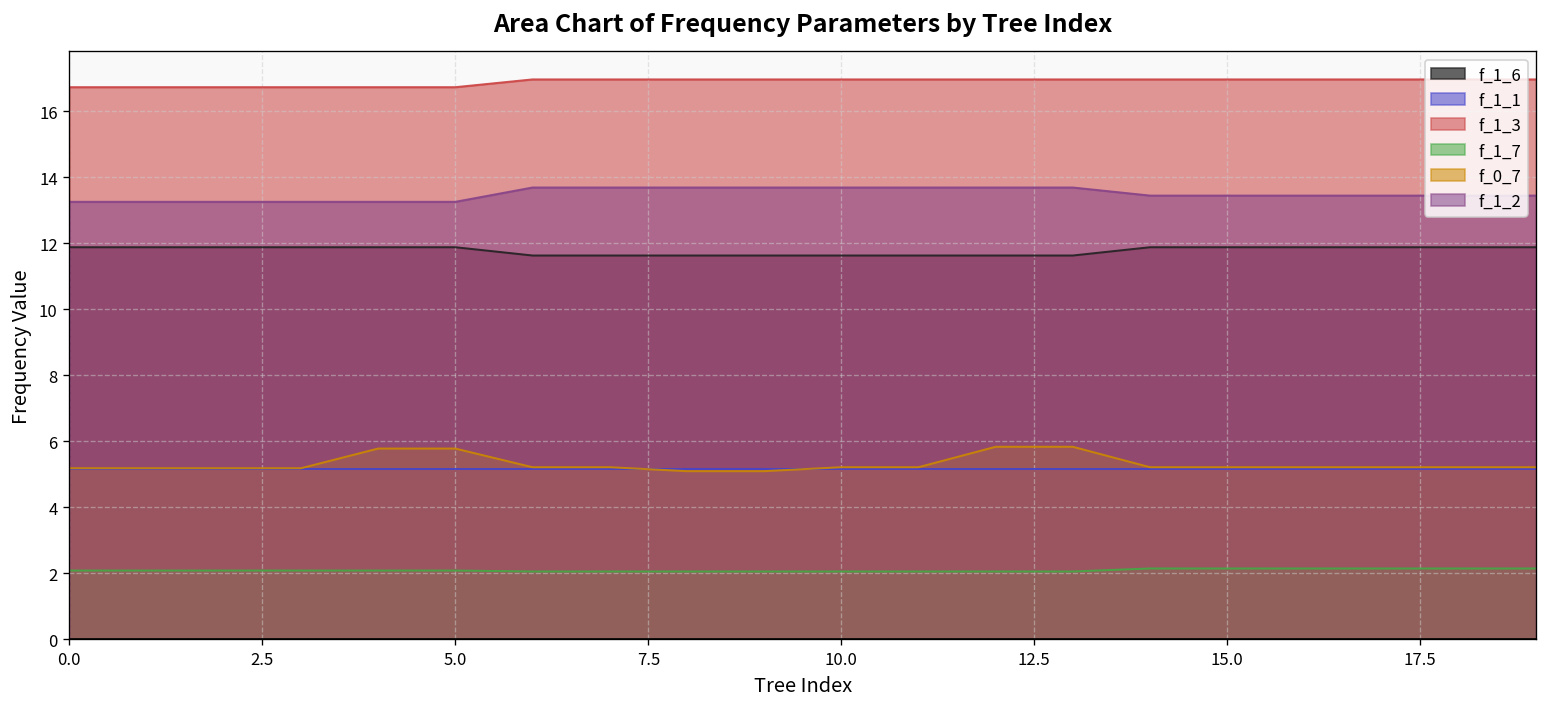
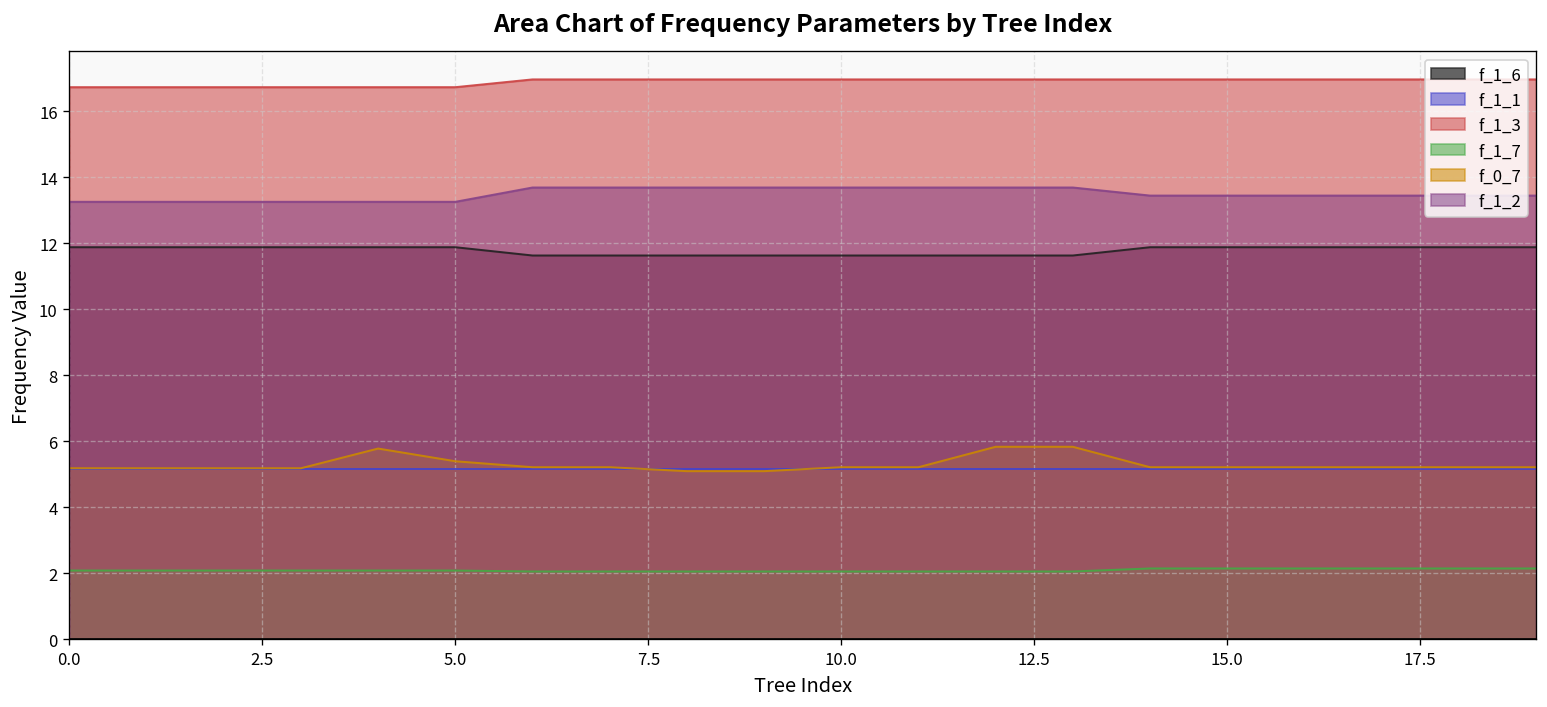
f_0_7, 5.0: 5.8 -> 5.4
